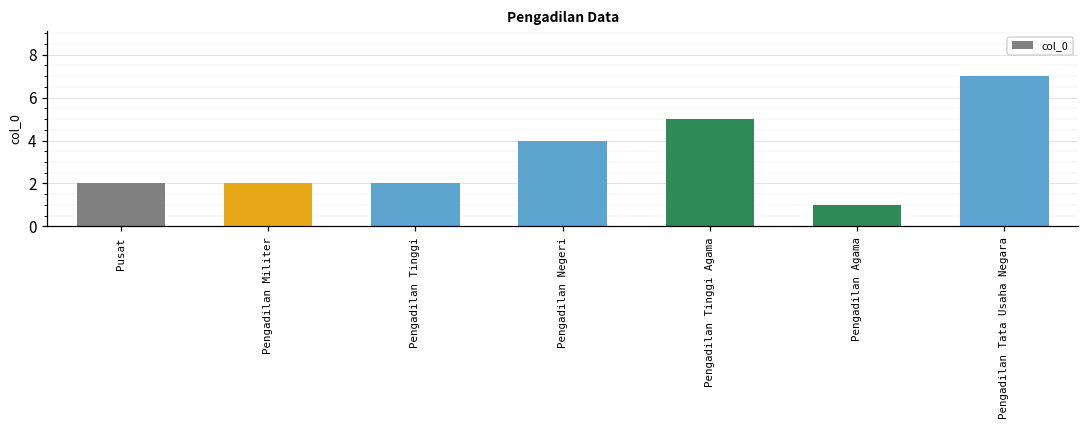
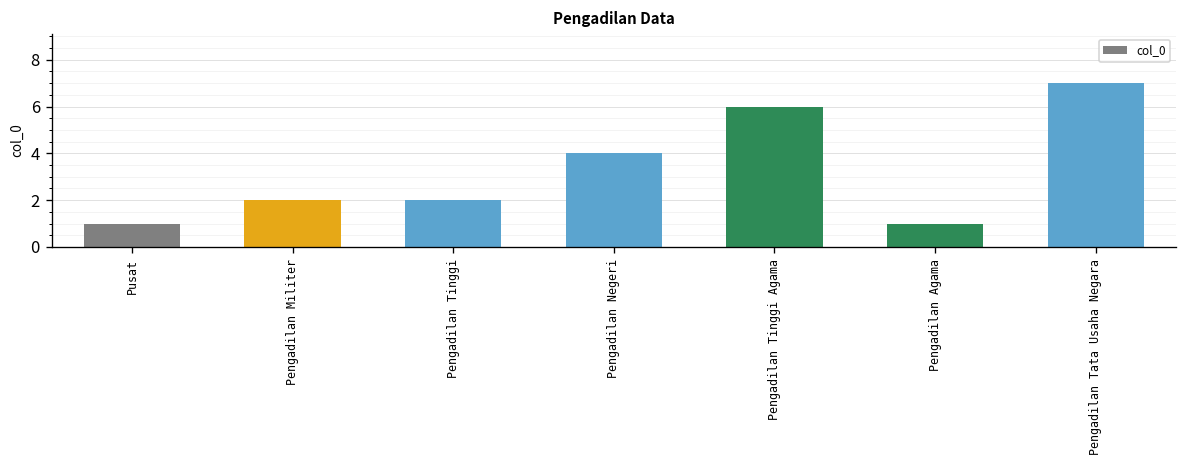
Pusat: 2 -> 1
Pengadilan Tinggi Agama: 5 -> 6
